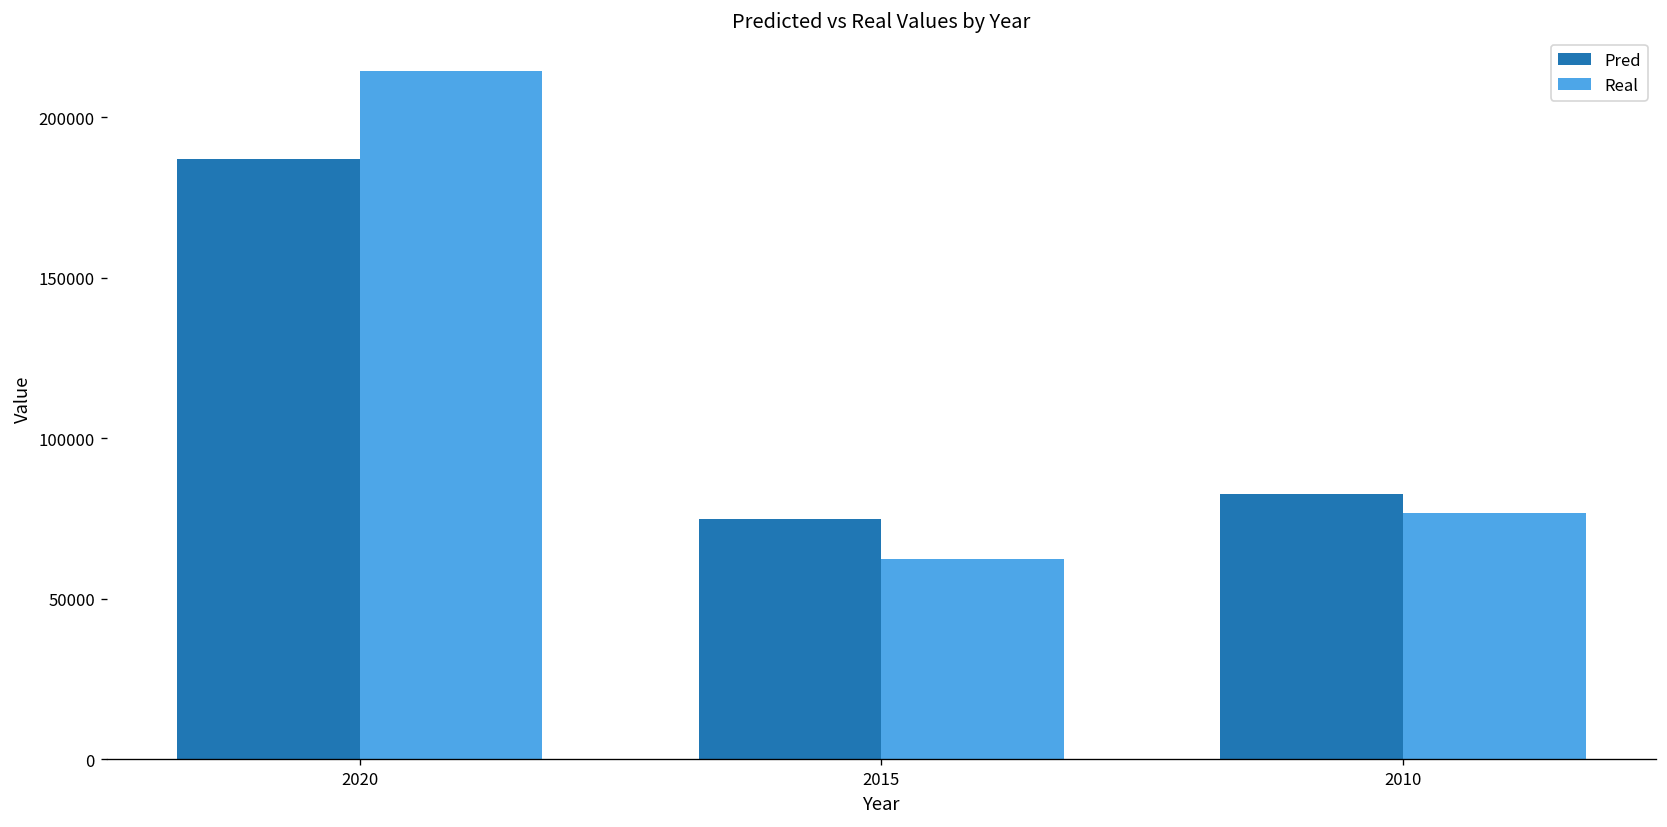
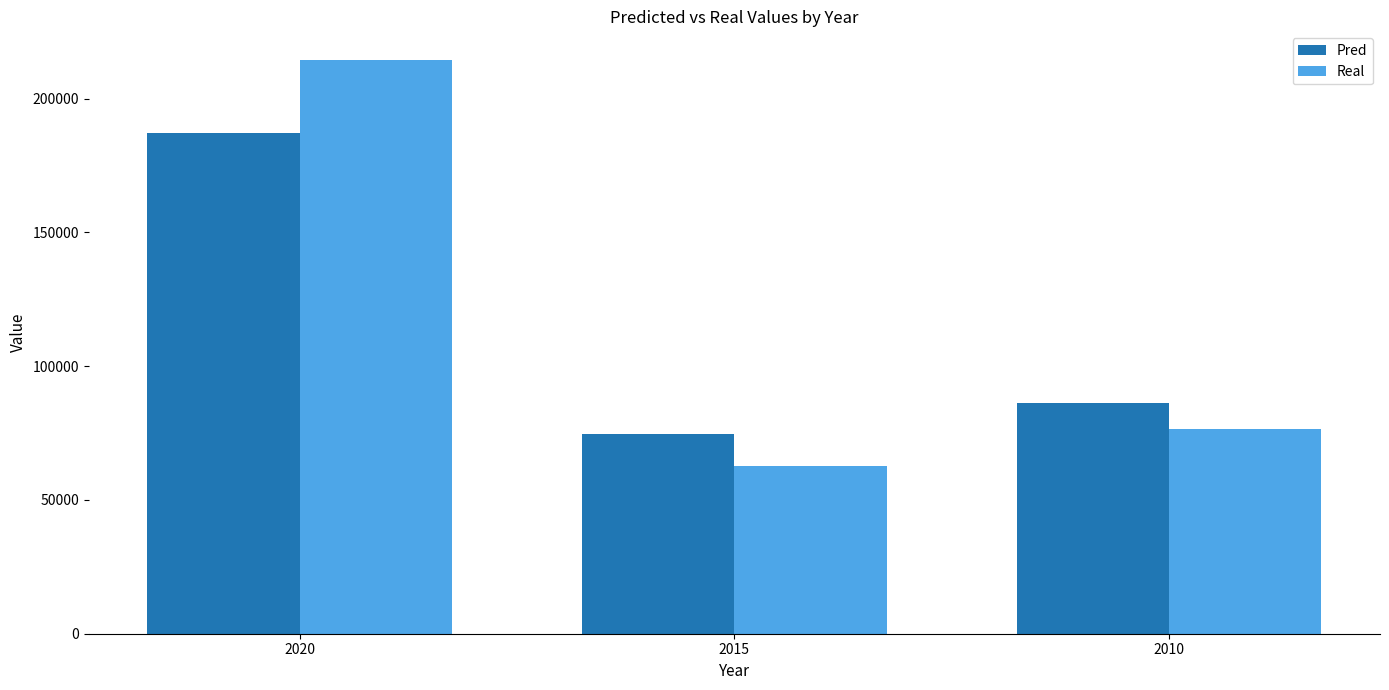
Pred, 2010: 83000 -> 86000
